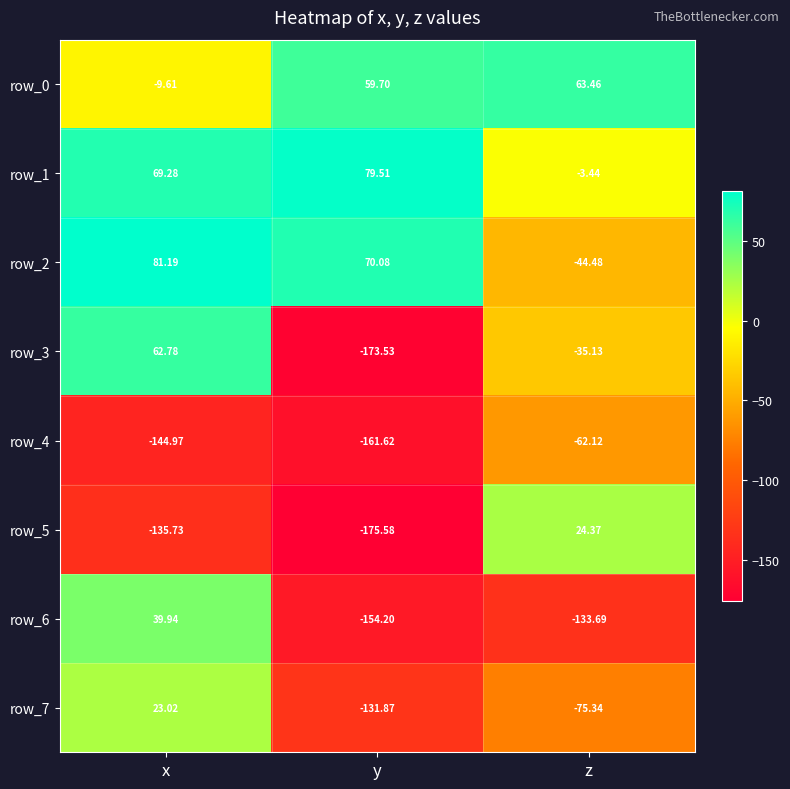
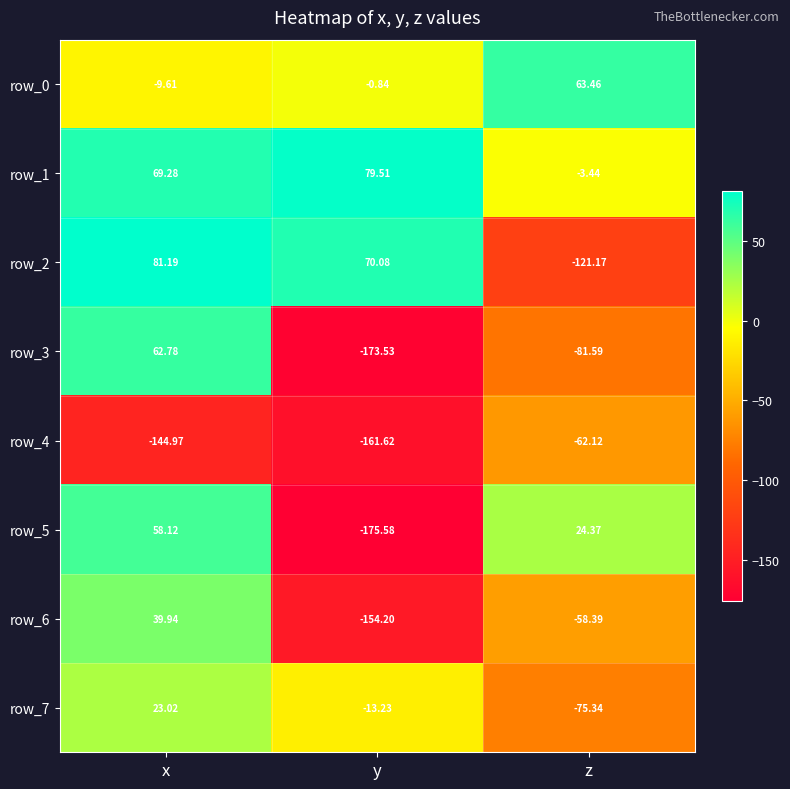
row_0, y: 59.70 -> -0.84
row_2, z: -44.48 -> -121.17
row_3, z: -35.13 -> -81.59
row_5, x: -135.73 -> 58.12
row_6, z: -133.69 -> -58.39
row_7, y: -131.87 -> -13.23
